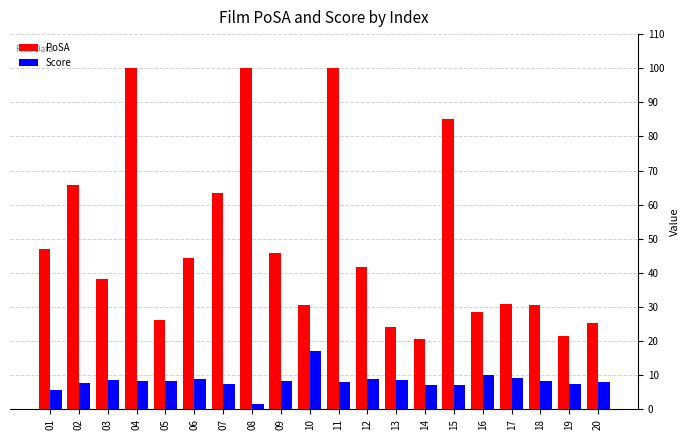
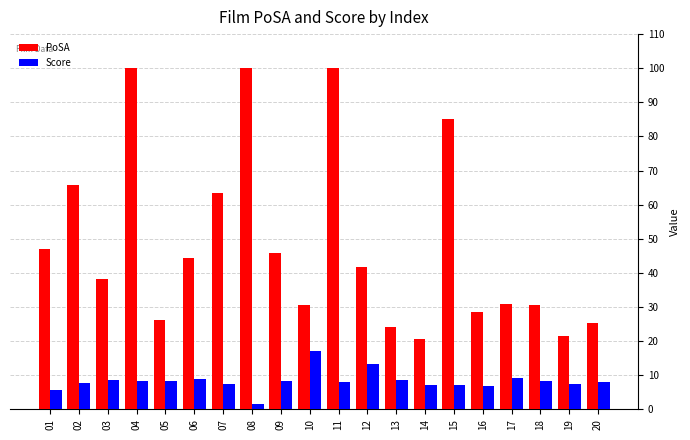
Score, 12: 9 -> 13
Score, 16: 10 -> 7
